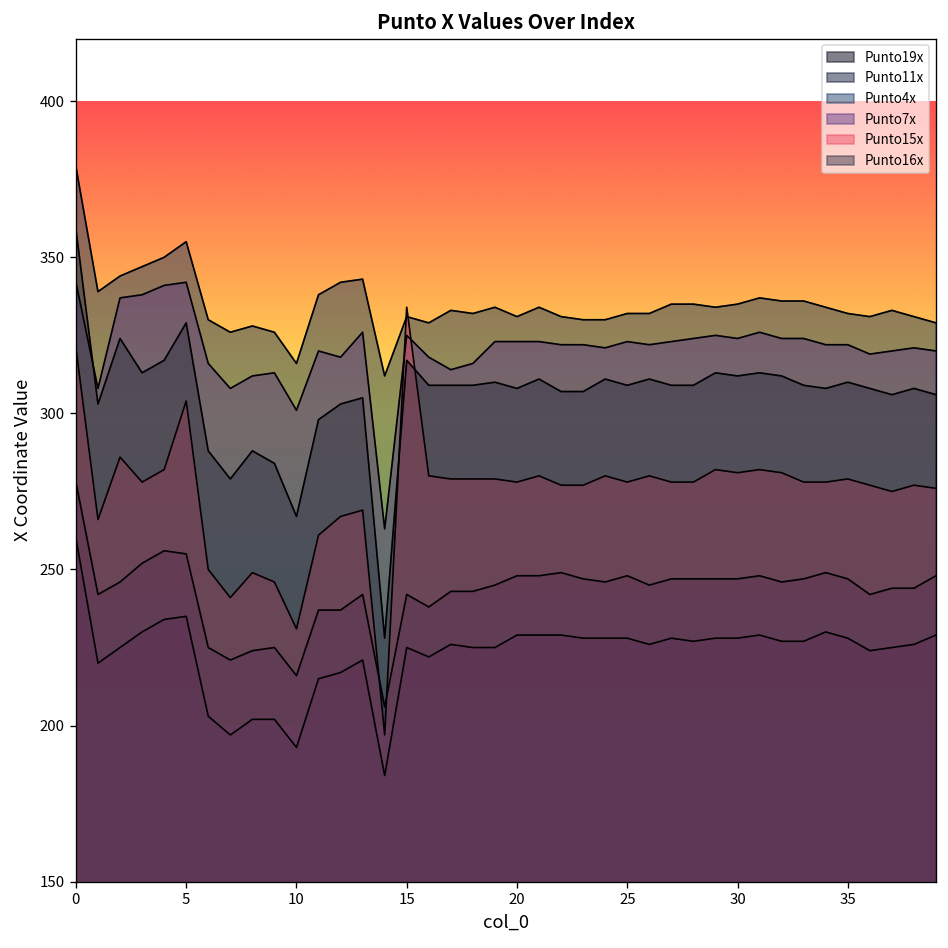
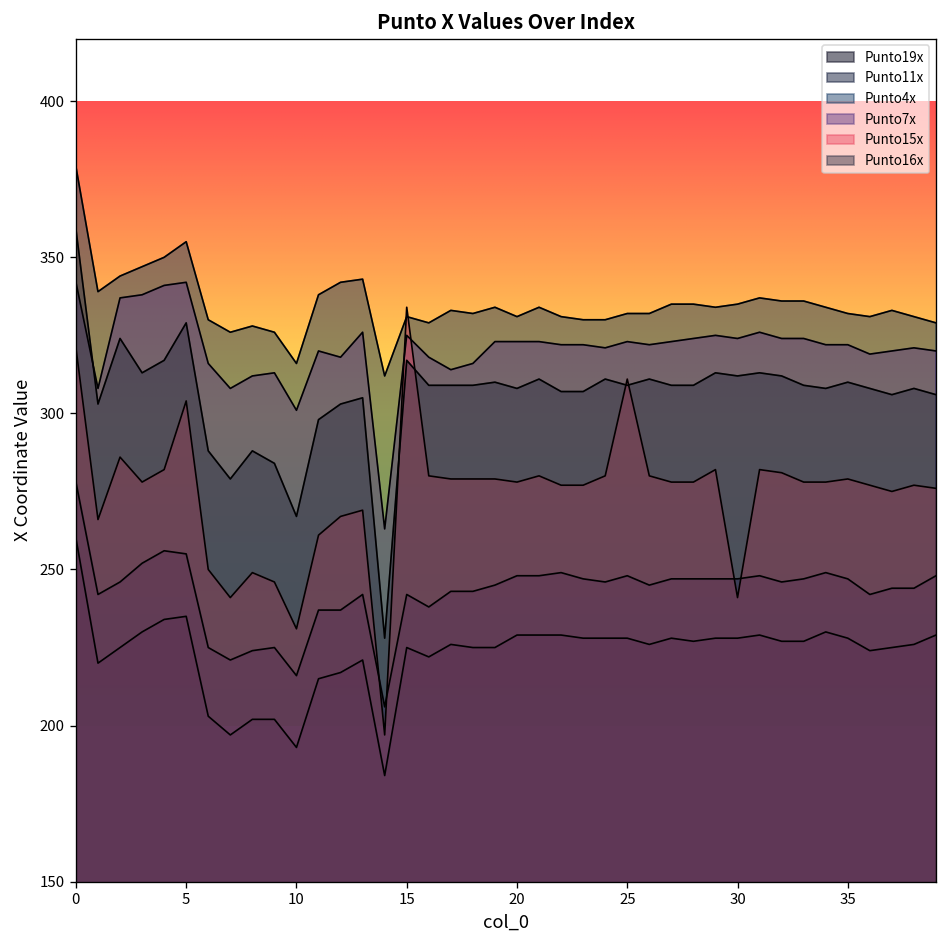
Punto15x, 25: 278 -> 311
Punto15x, 30: 281 -> 241
